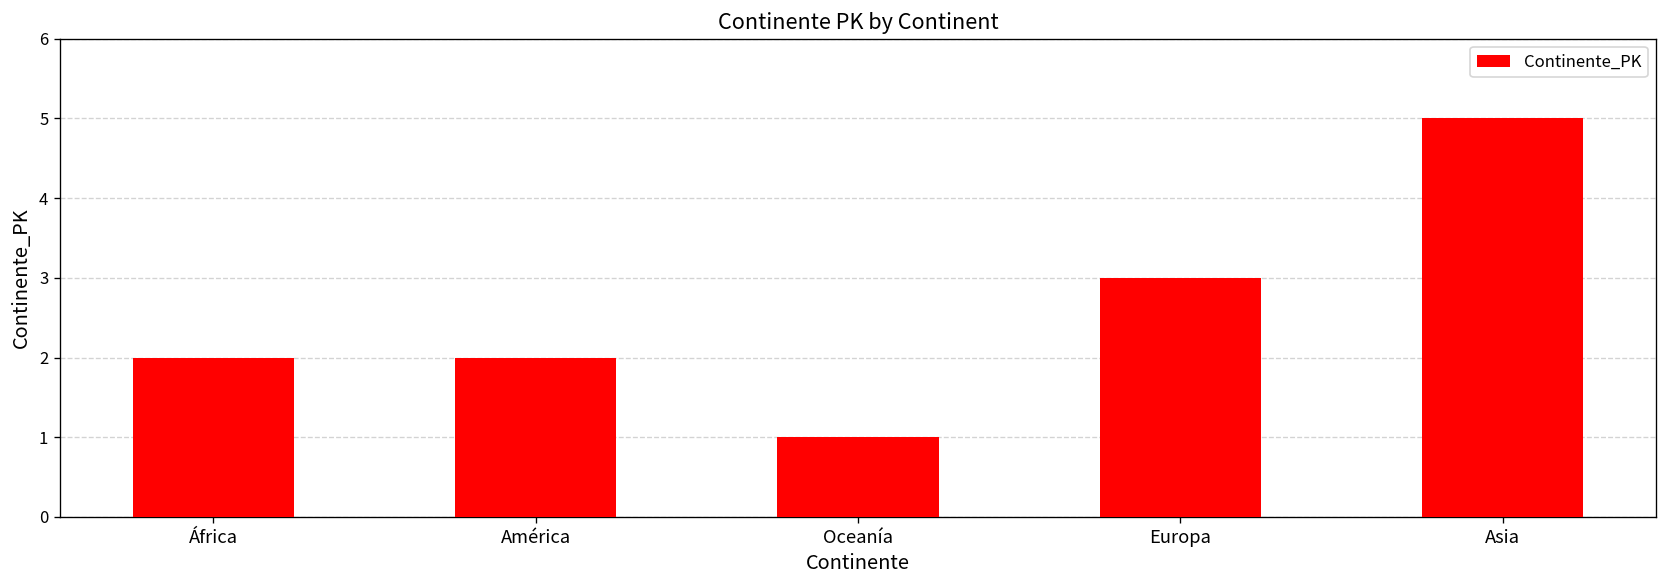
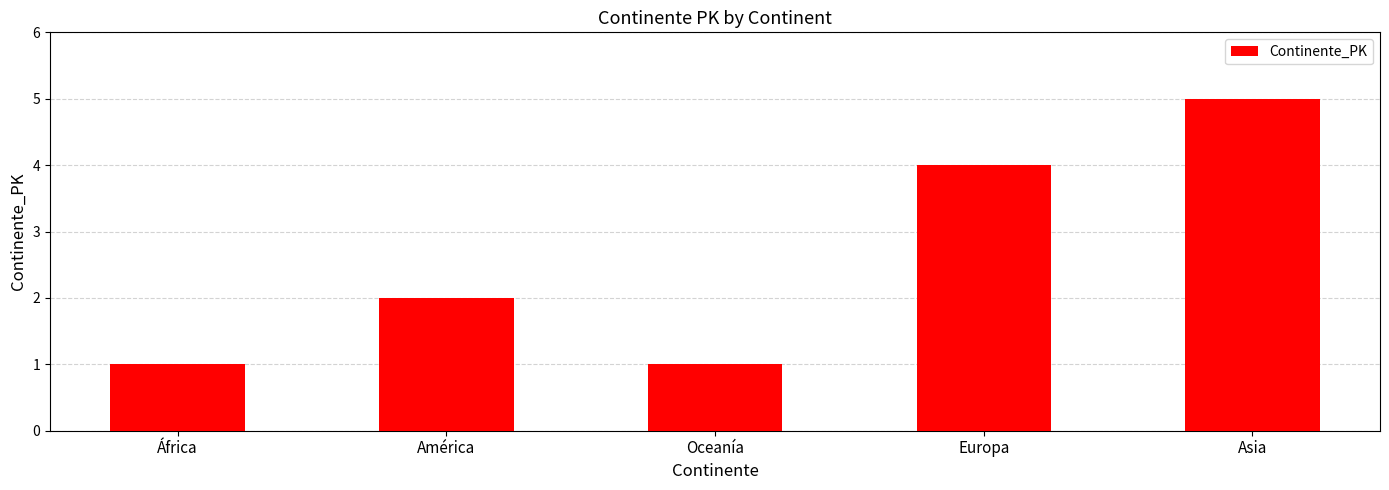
África: 2 -> 1
Europa: 3 -> 4
